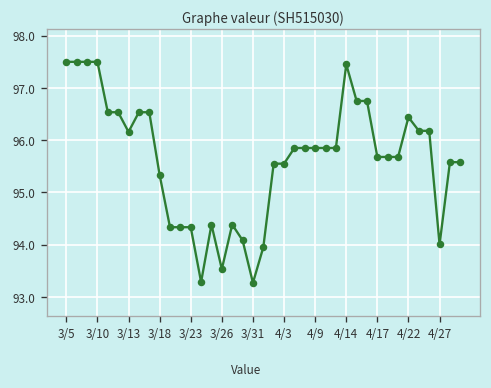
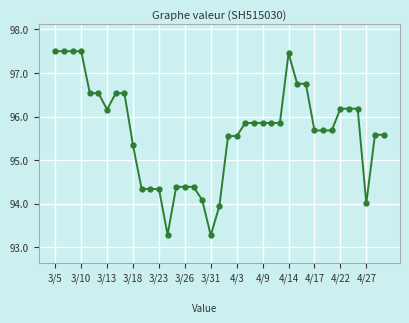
3/26: 93.5 -> 94.4
4/22: 96.4 -> 96.2
